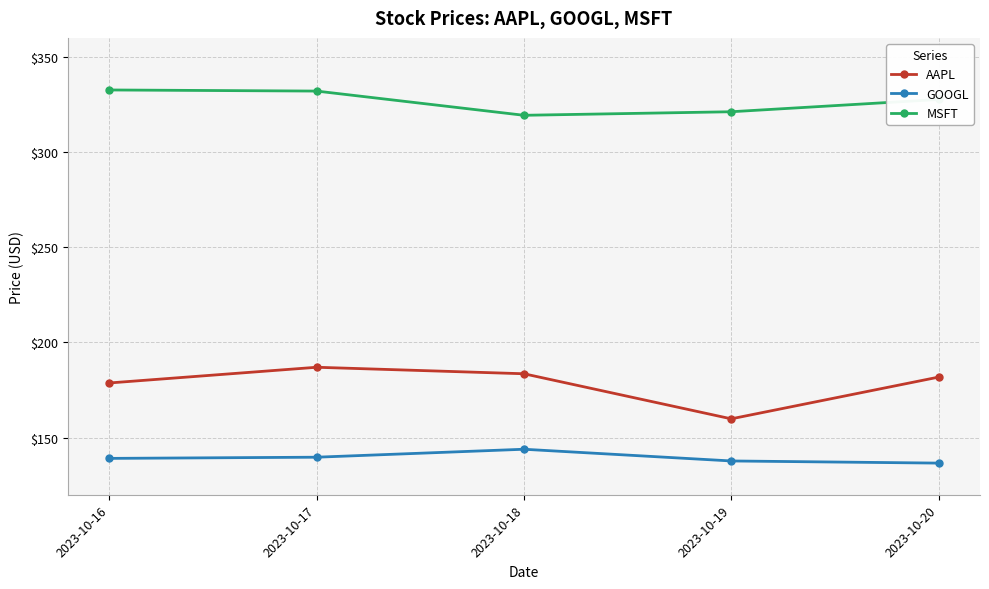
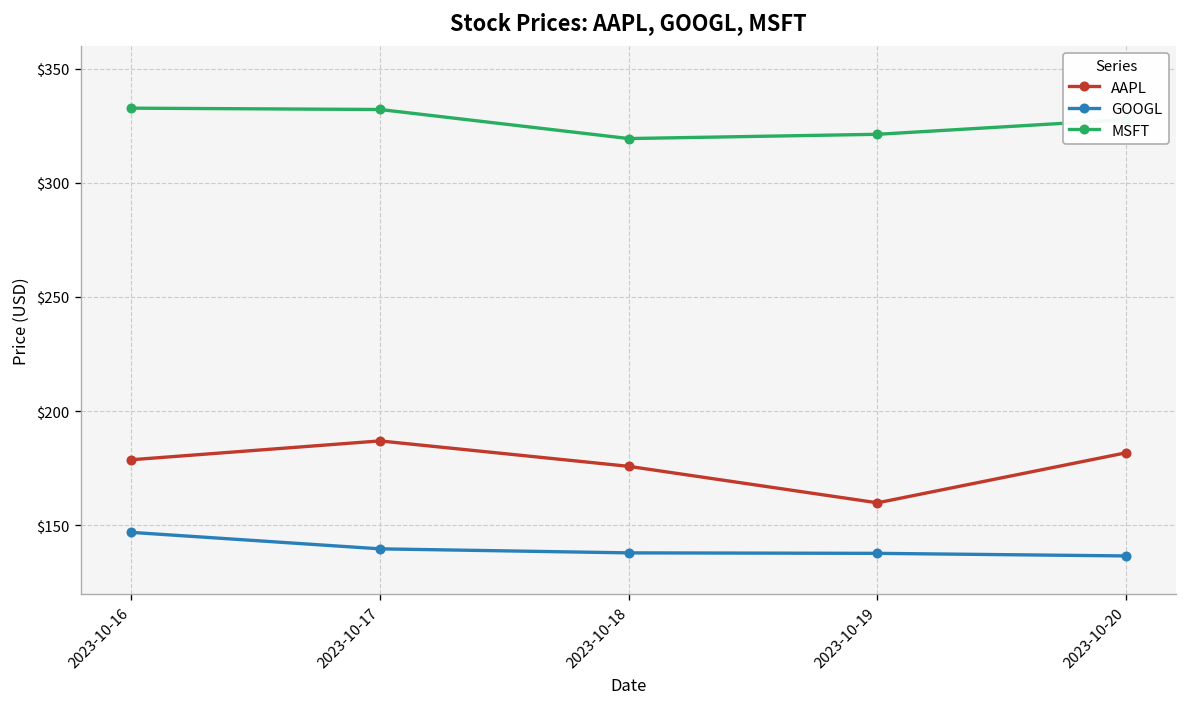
GOOGL, 2023-10-16: $139 -> $147
AAPL, 2023-10-18: $184 -> $176
GOOGL, 2023-10-18: $144 -> $138
